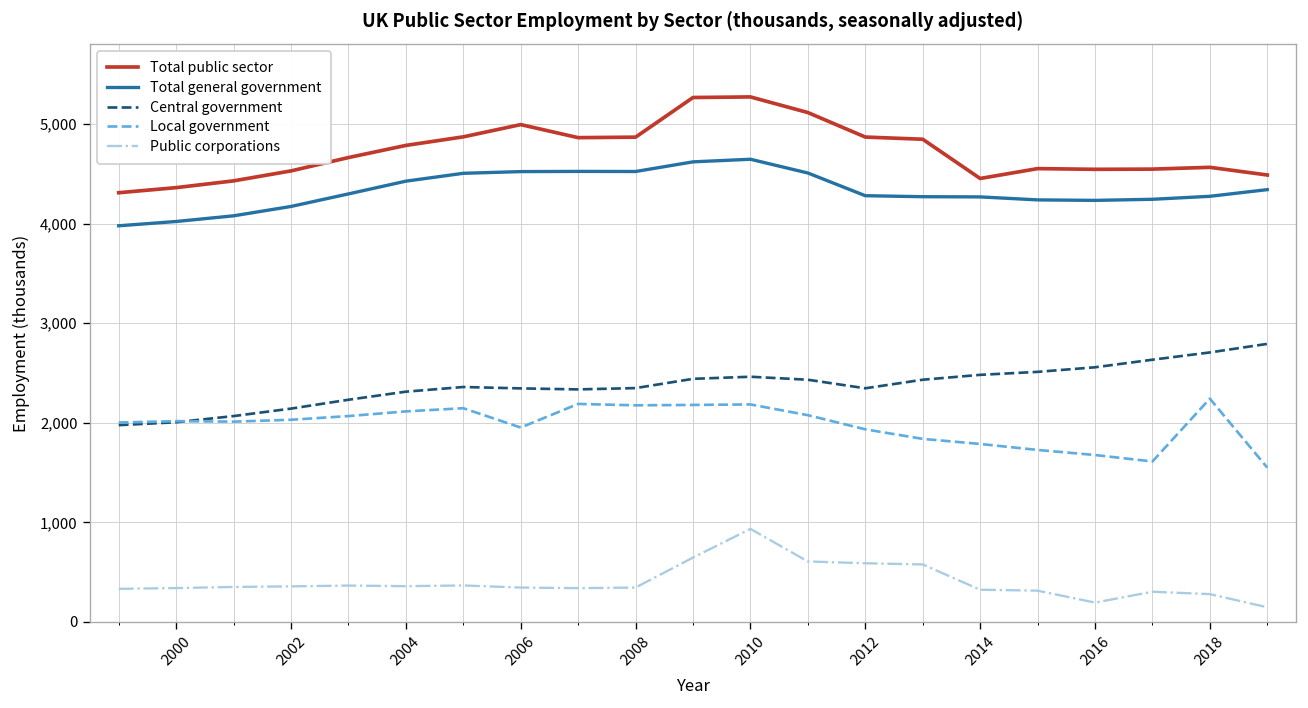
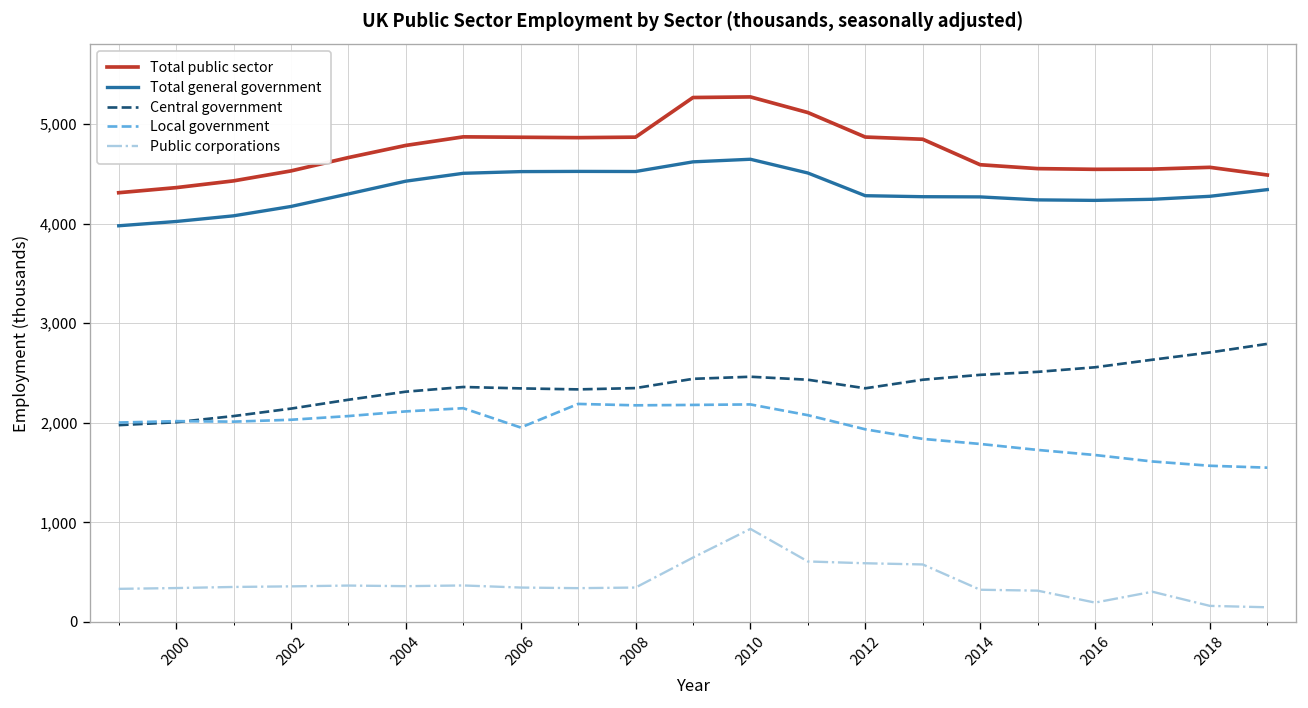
Total public sector, 2006: 5,000 -> 4,900
Total public sector, 2014: 4,500 -> 4,600
Local government, 2018: 2,200 -> 1,600
Public corporations, 2018: 300 -> 200
